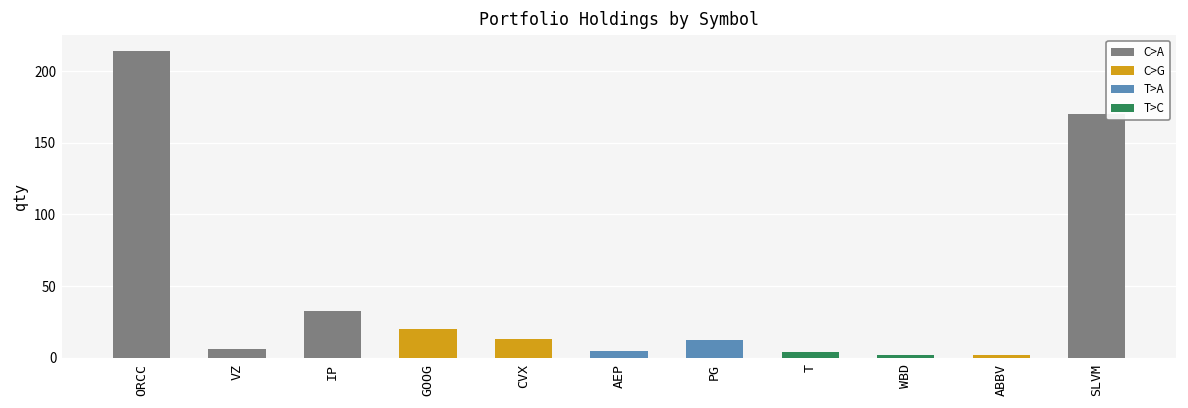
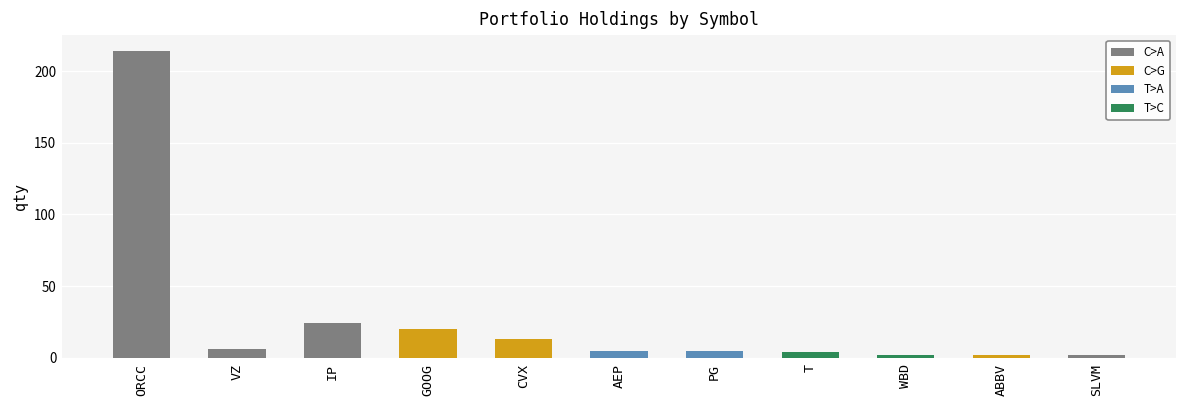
IP: 33 -> 24
PG: 12 -> 5
SLVM: 170 -> 2
